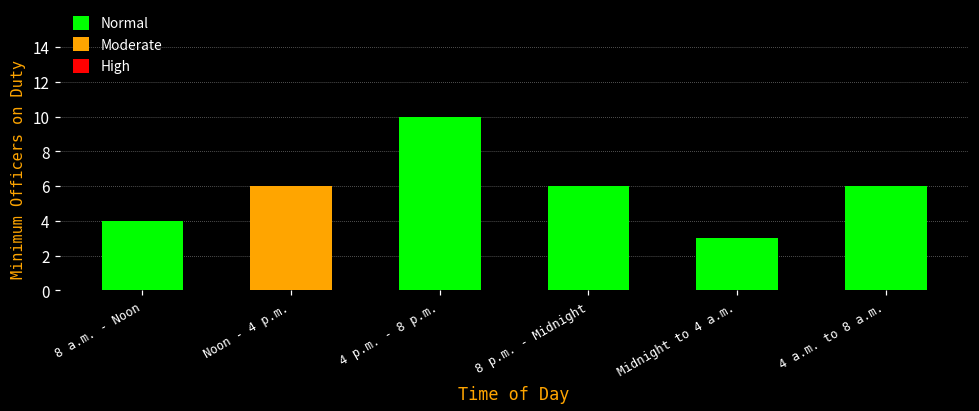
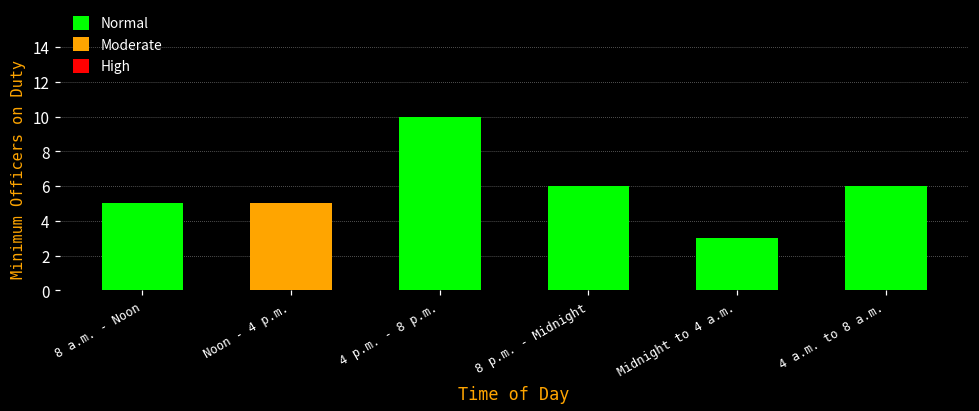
8 a.m. - Noon: 4 -> 5
Noon - 4 p.m.: 6 -> 5
